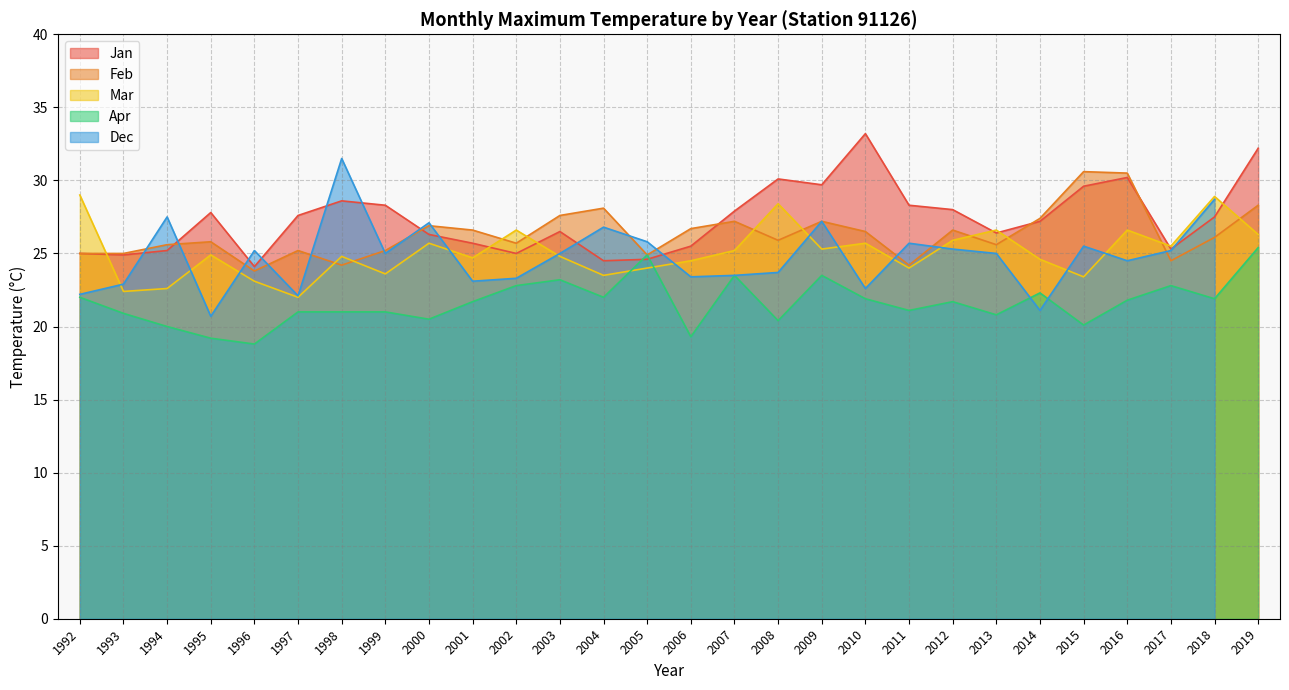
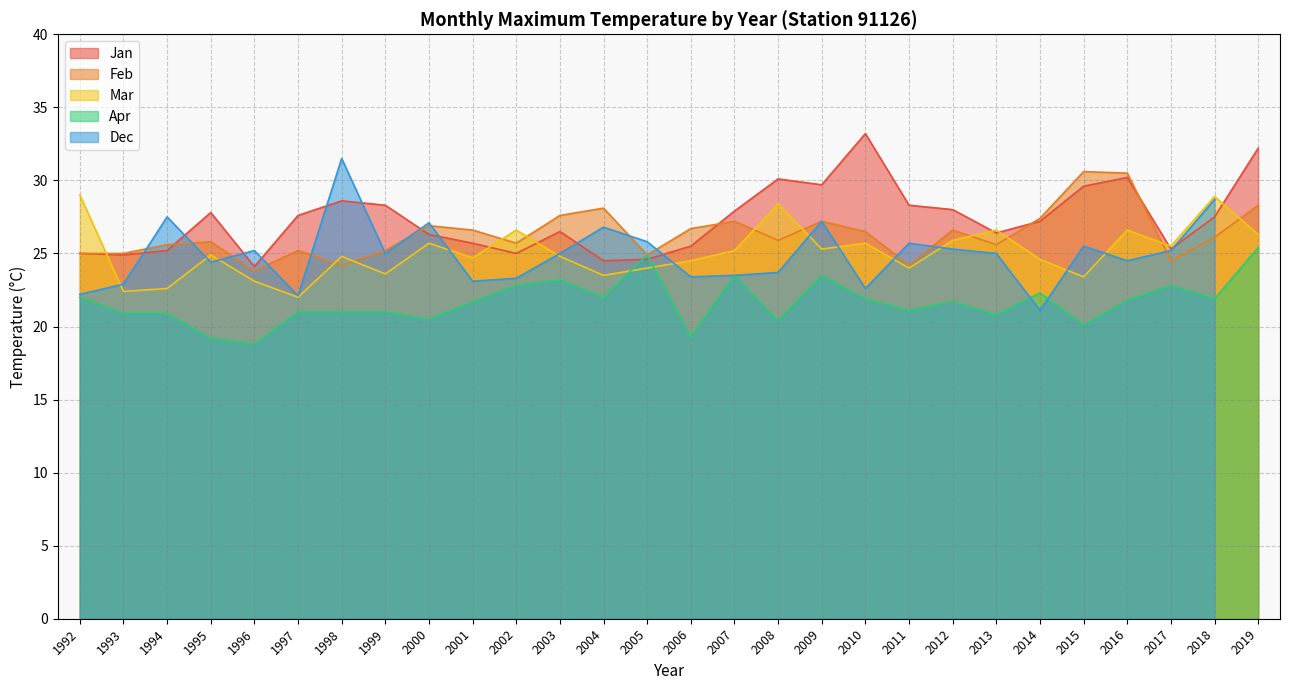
Apr, 1994: 20.0 -> 20.9
Dec, 1995: 20.7 -> 24.4
